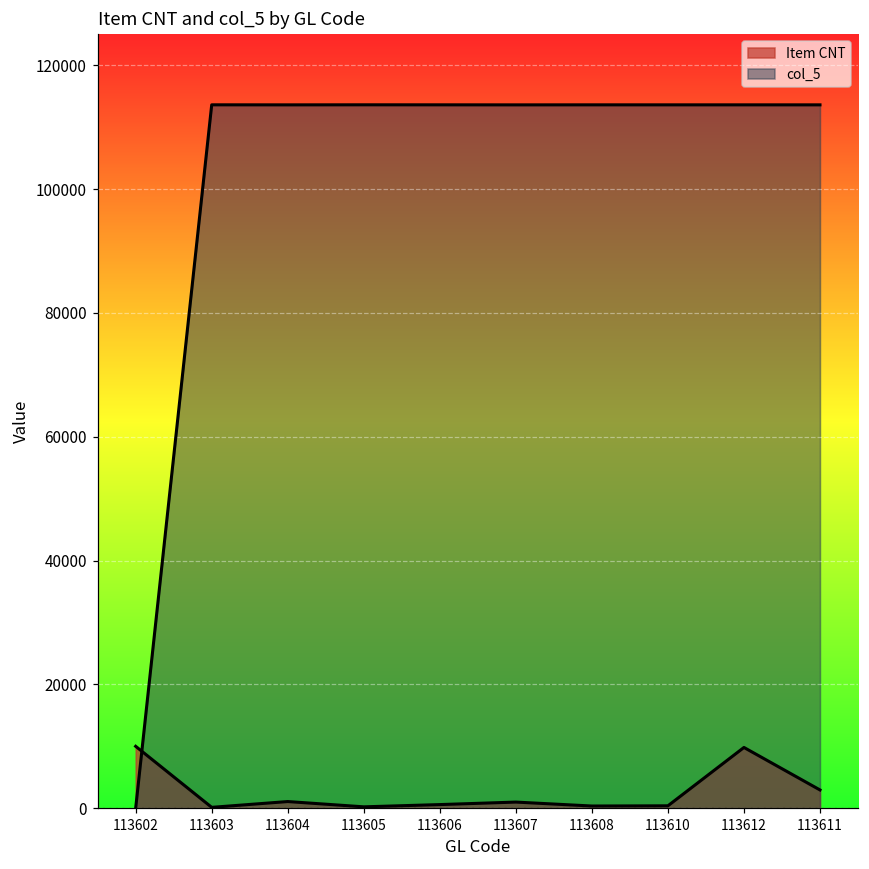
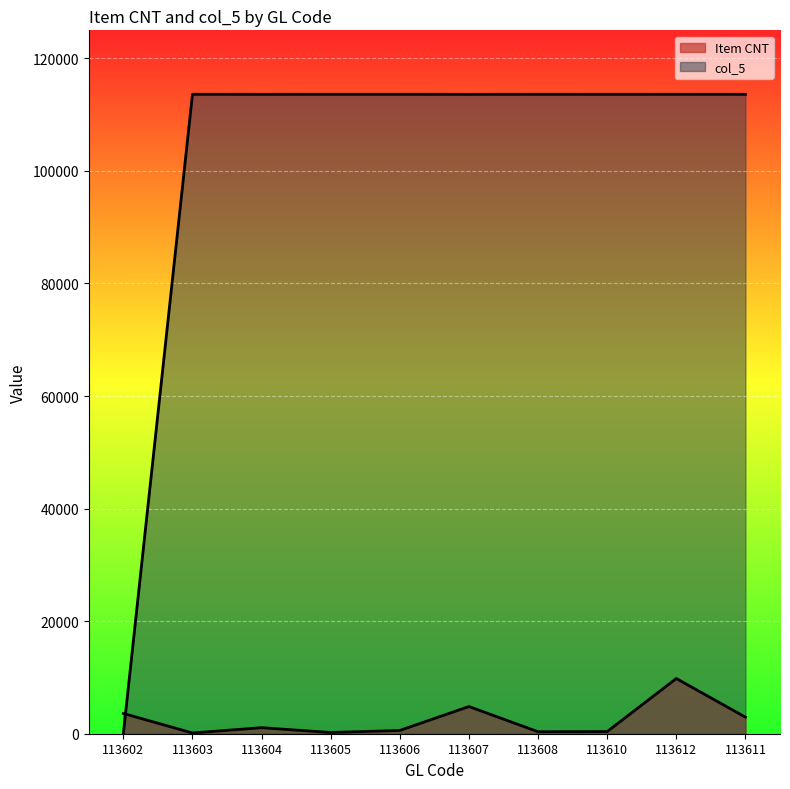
Item CNT, 113602: 10000 -> 4000
Item CNT, 113607: 1000 -> 5000
